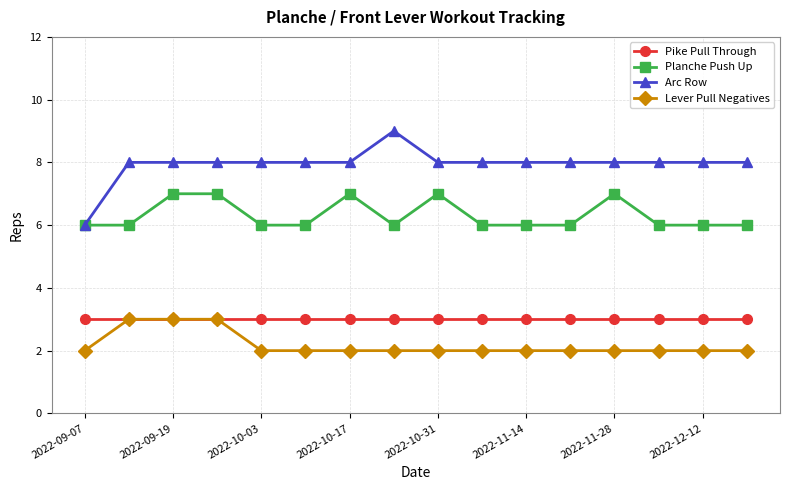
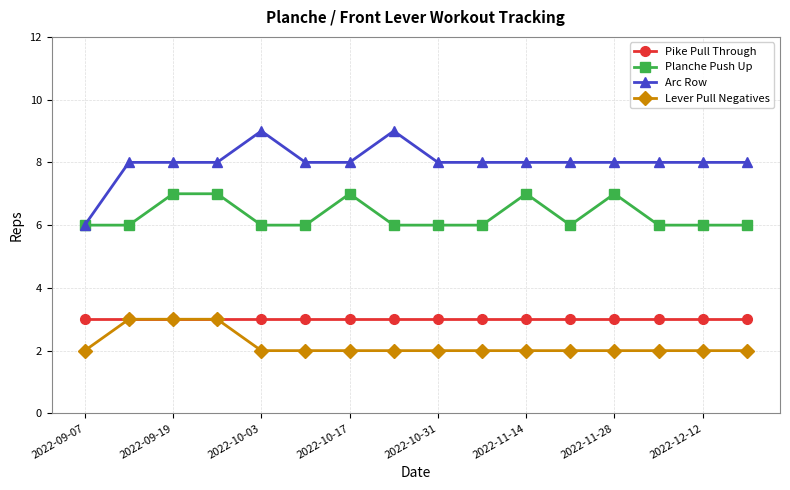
Arc Row, 2022-10-03: 8 -> 9
Planche Push Up, 2022-10-31: 7 -> 6
Planche Push Up, 2022-11-14: 6 -> 7
